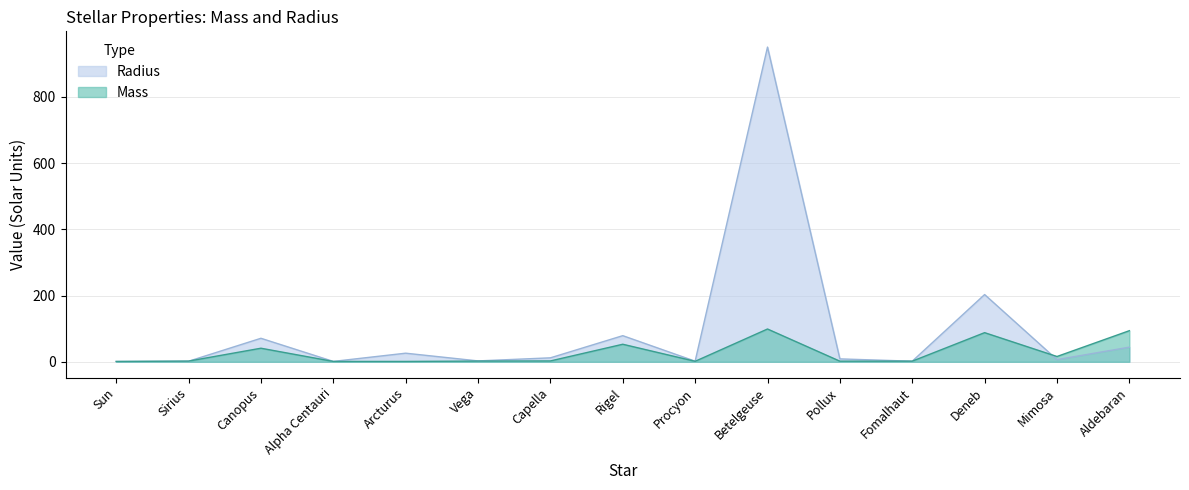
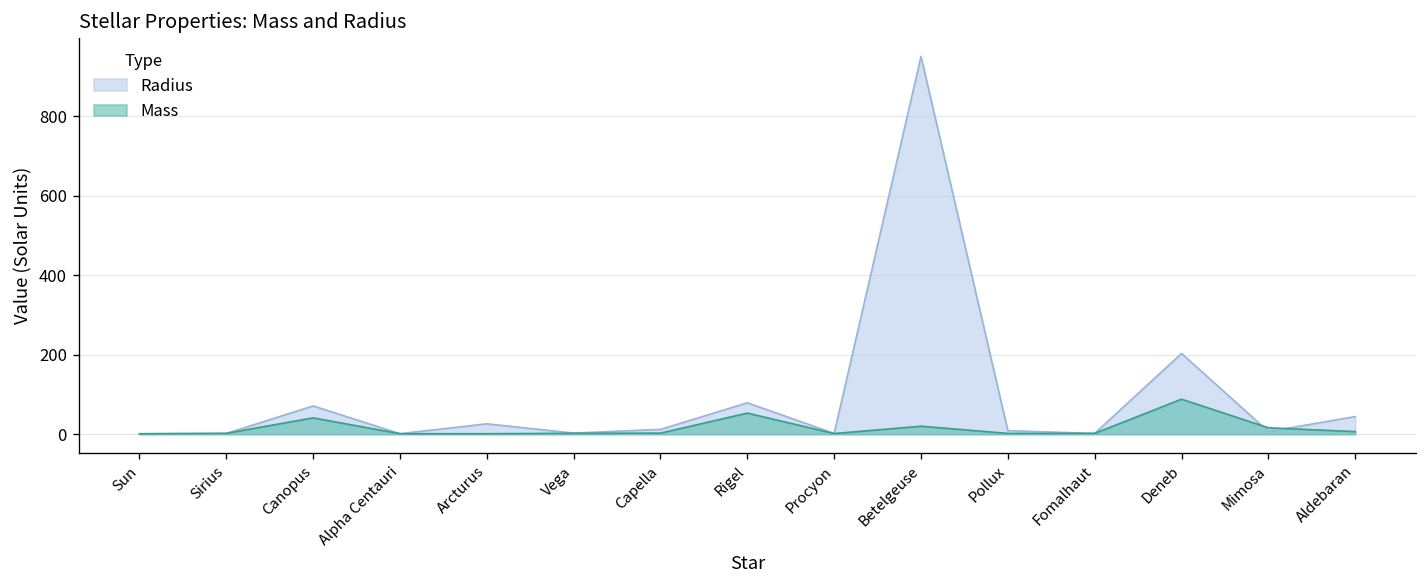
Mass, Betelgeuse: 100 -> 20
Mass, Aldebaran: 90 -> 10
